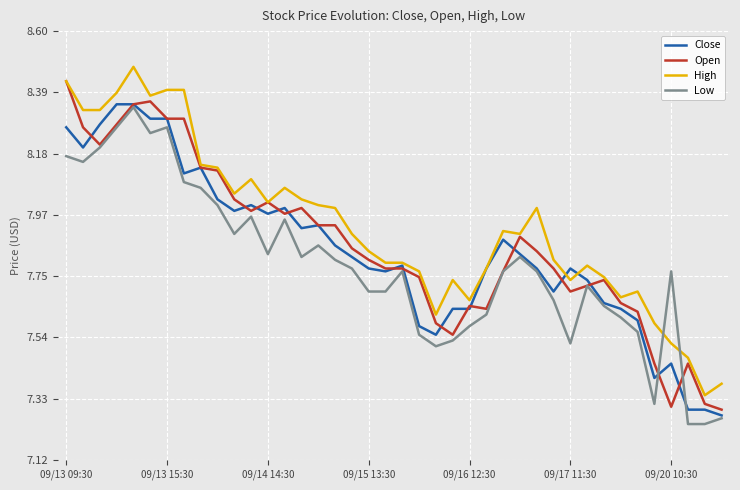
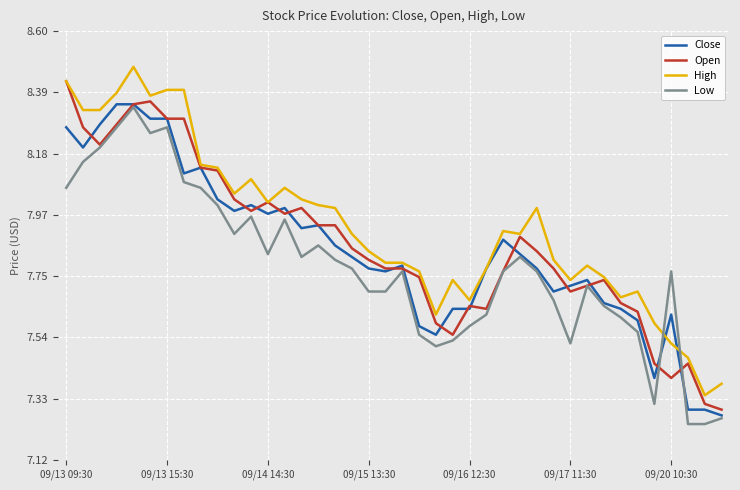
Low, 09/13 09:30: 8.17 -> 8.06
Close, 09/17 11:30: 7.78 -> 7.72
Close, 09/20 10:30: 7.45 -> 7.62
Open, 09/20 10:30: 7.3 -> 7.4
